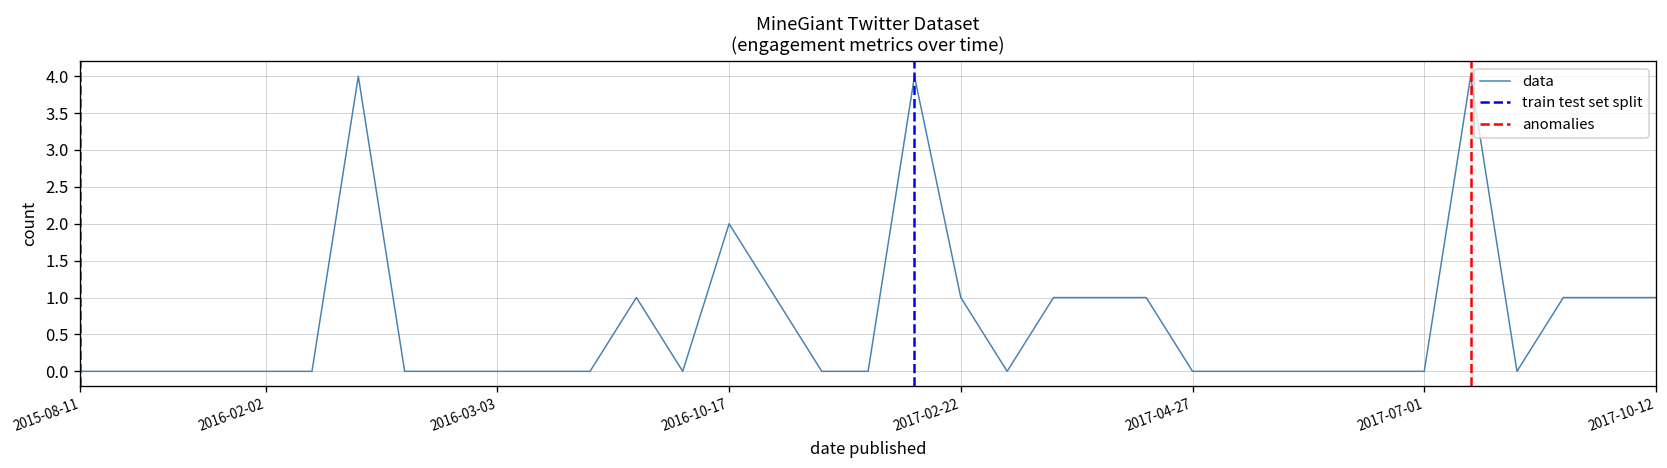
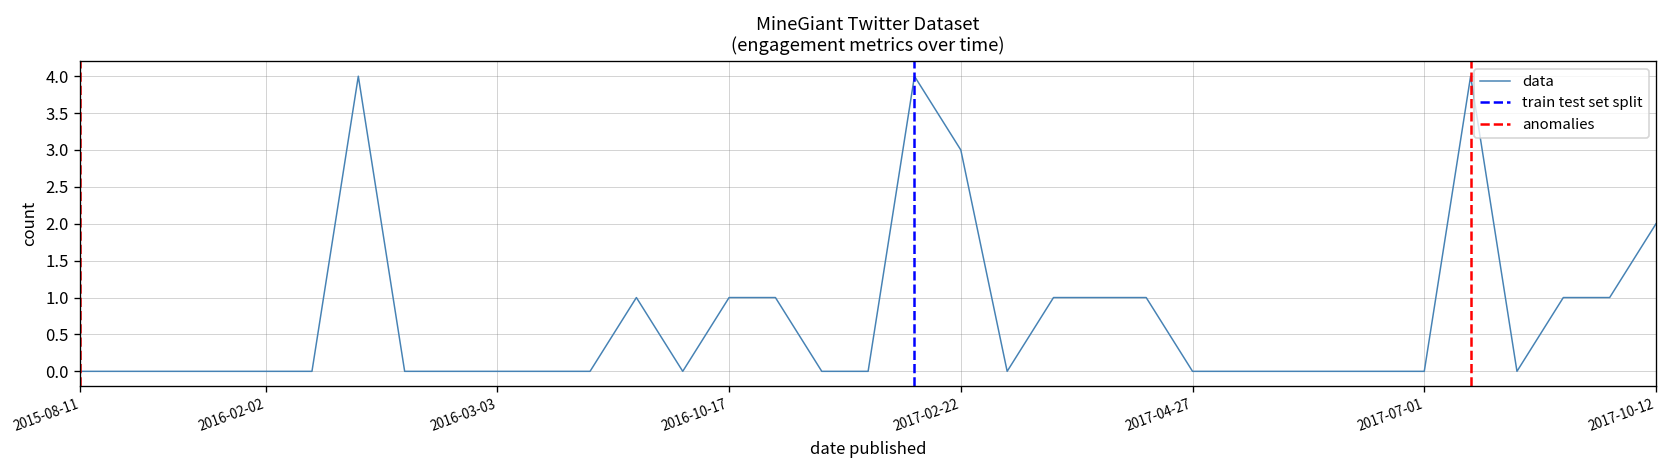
2016-10-17: 2 -> 1
2017-02-22: 1 -> 3
2017-10-12: 1 -> 2
